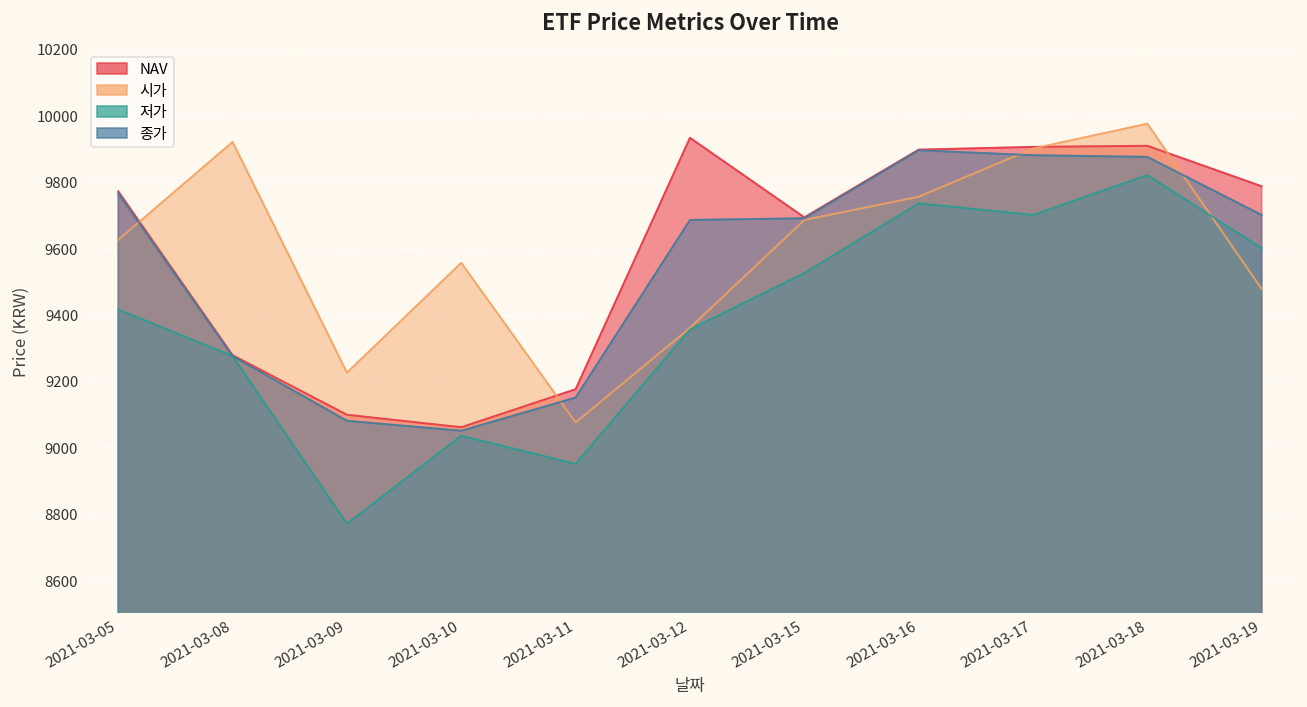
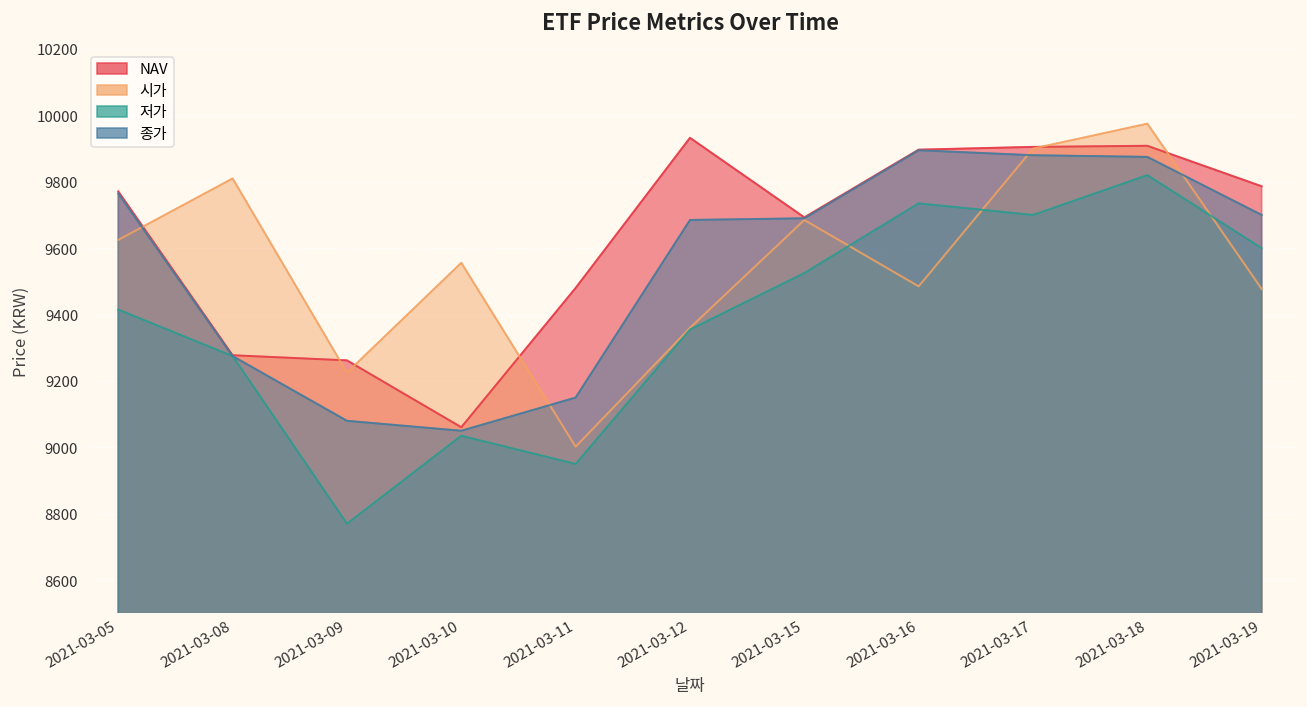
시가, 2021-03-08: 9920 -> 9810
NAV, 2021-03-09: 9100 -> 9260
NAV, 2021-03-11: 9180 -> 9480
시가, 2021-03-11: 9080 -> 9000
시가, 2021-03-16: 9760 -> 9490
